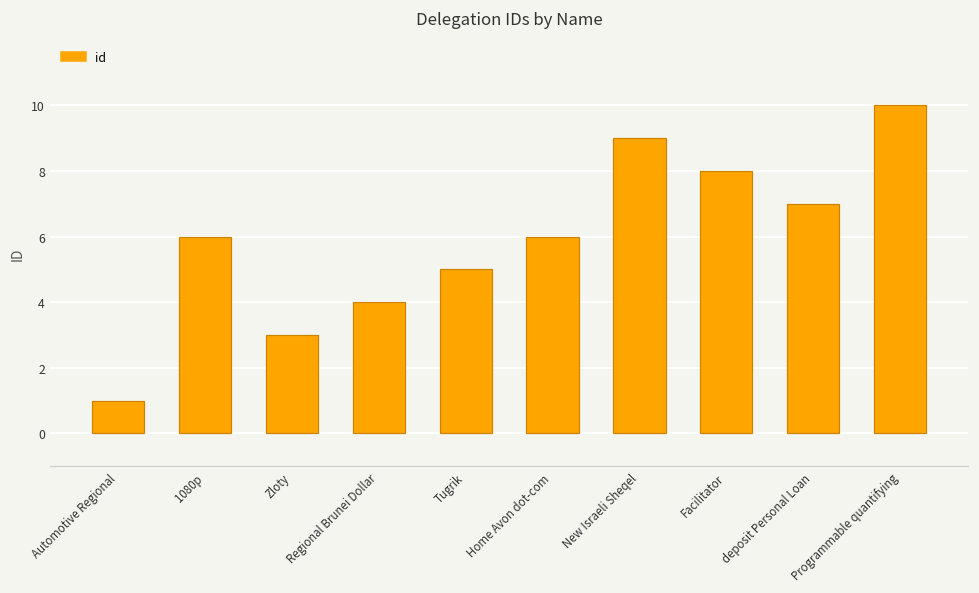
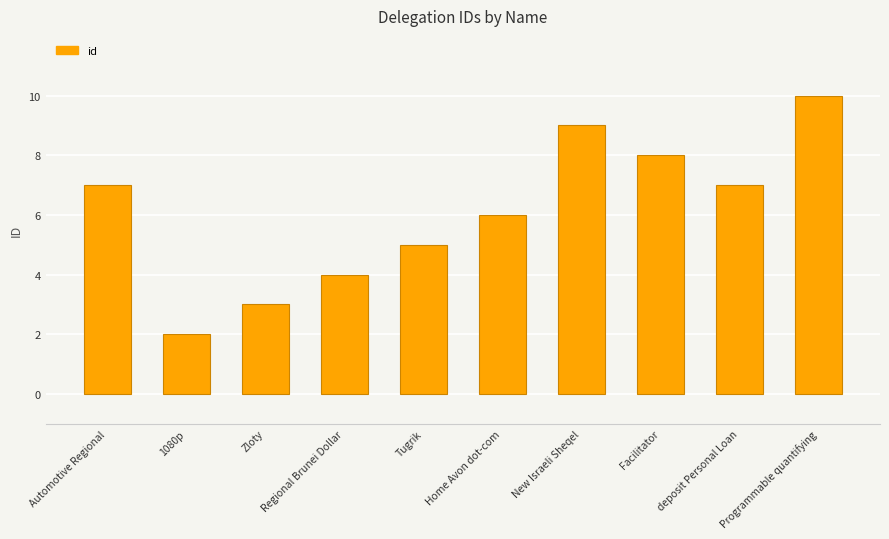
Automotive Regional: 1 -> 7
1080p: 6 -> 2
